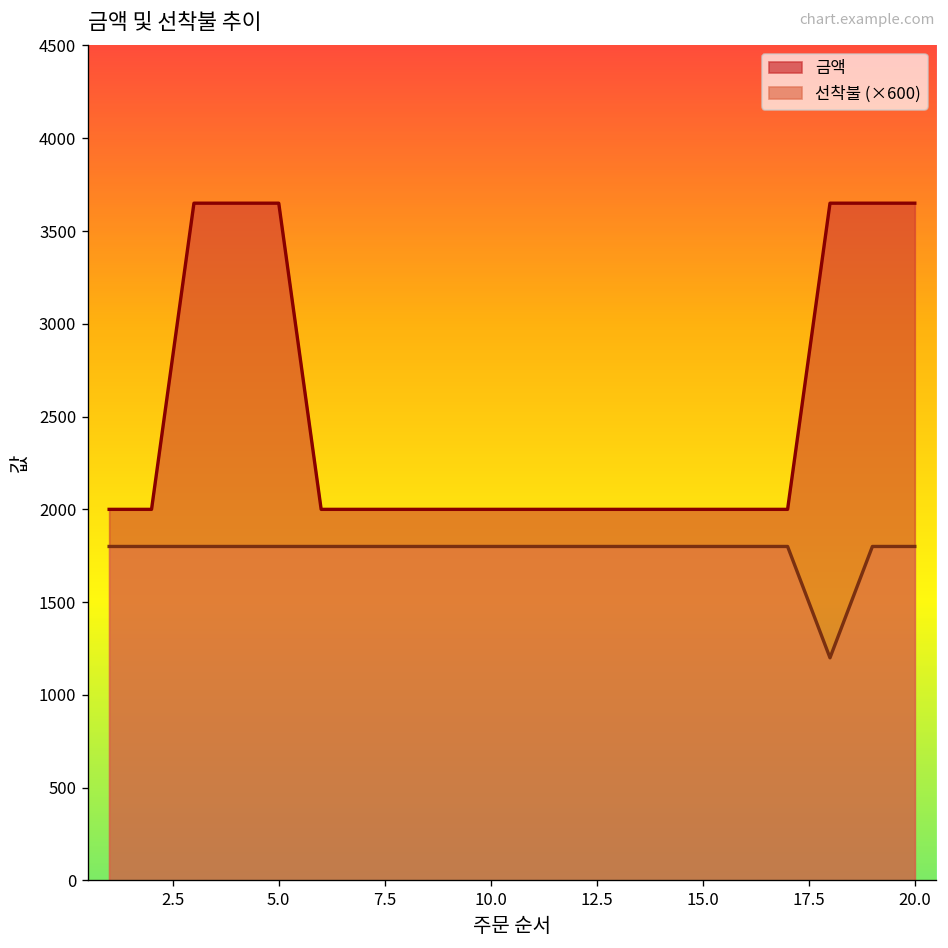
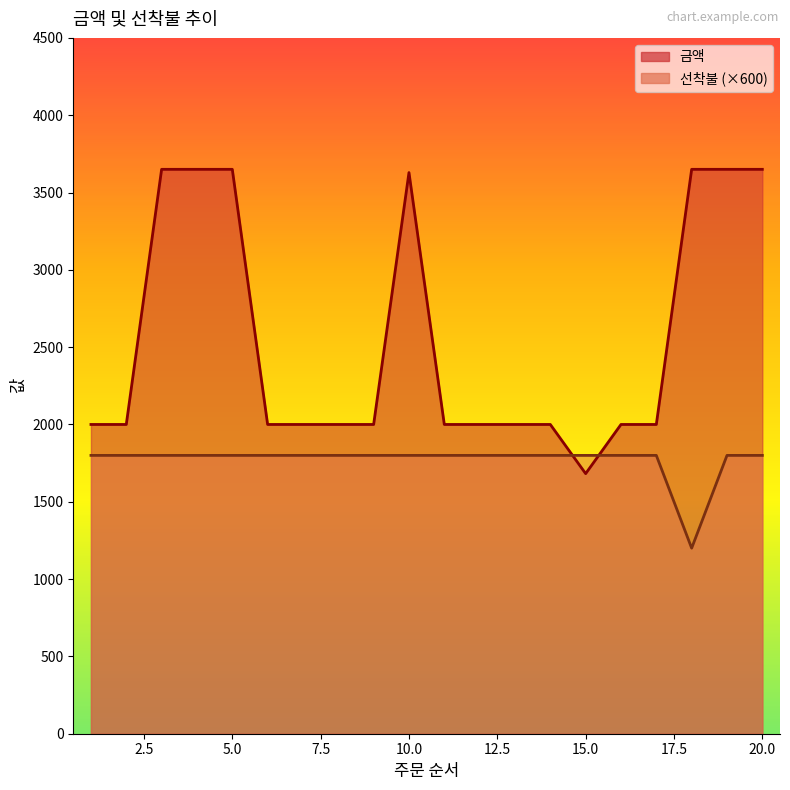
금액, 10.0: 2000 -> 3630
금액, 15.0: 2000 -> 1680
